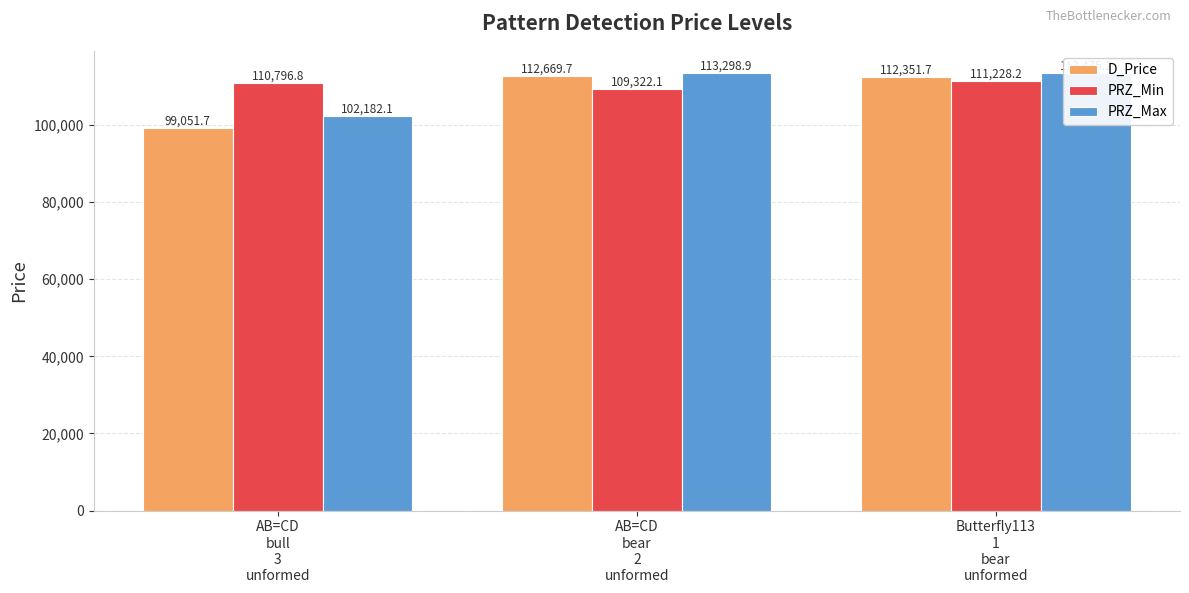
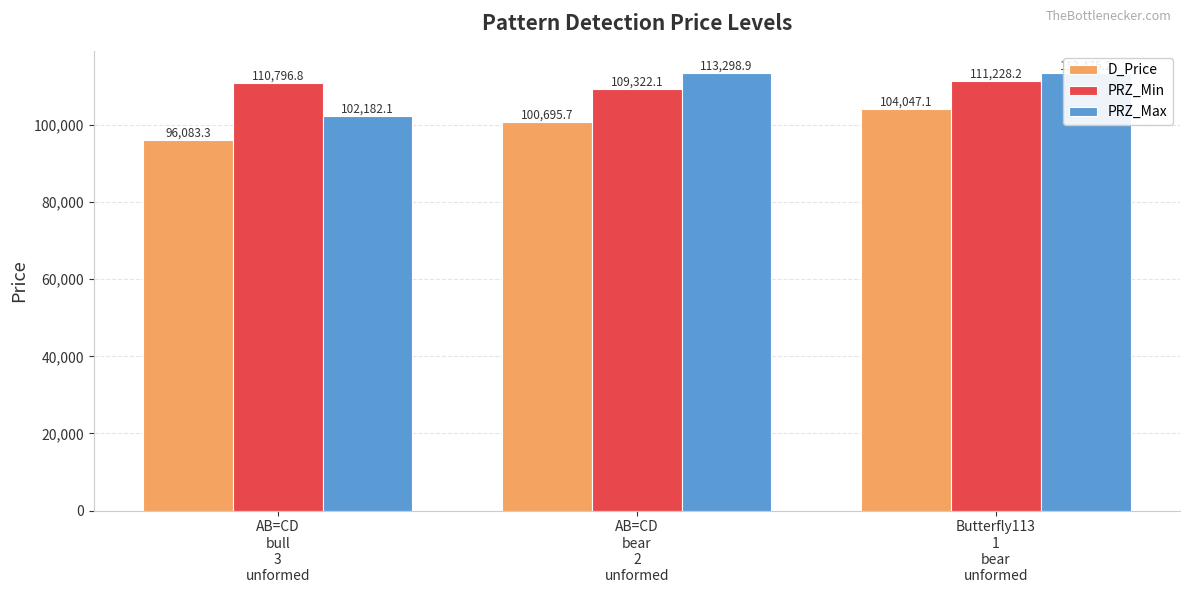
D_Price, AB=CD bull 3 unformed: 99,051.7 -> 96,083.3
D_Price, AB=CD bear 2 unformed: 112,669.7 -> 100,695.7
D_Price, Butterfly113 1 bear unformed: 112,351.7 -> 104,047.1
